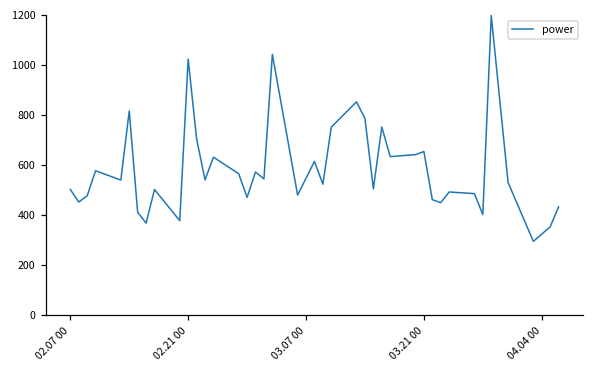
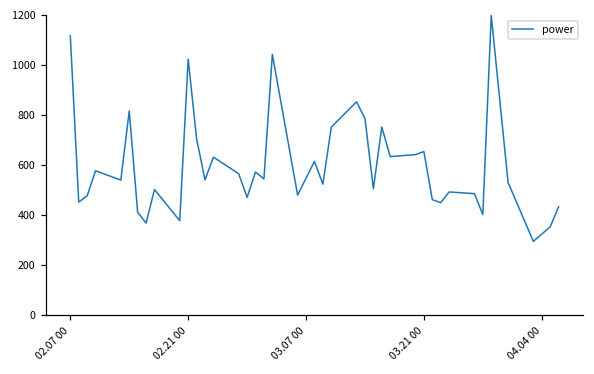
02.07 00: 500 -> 1120
